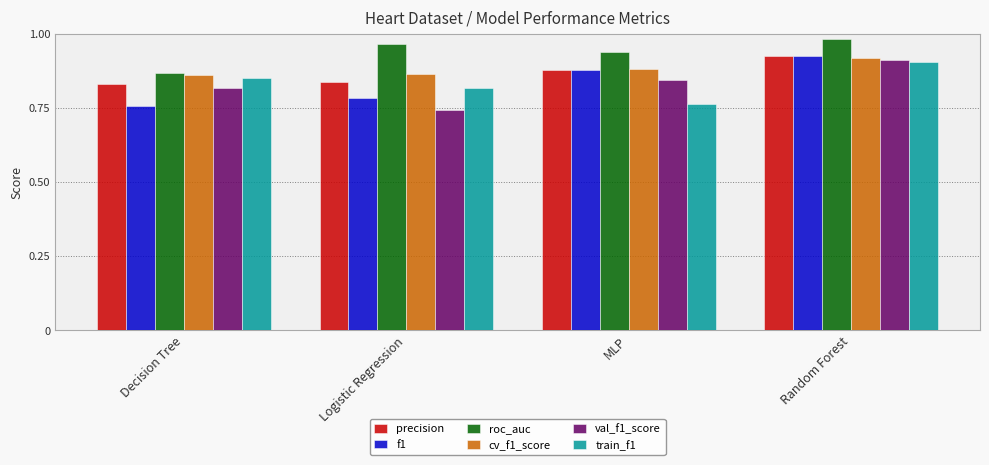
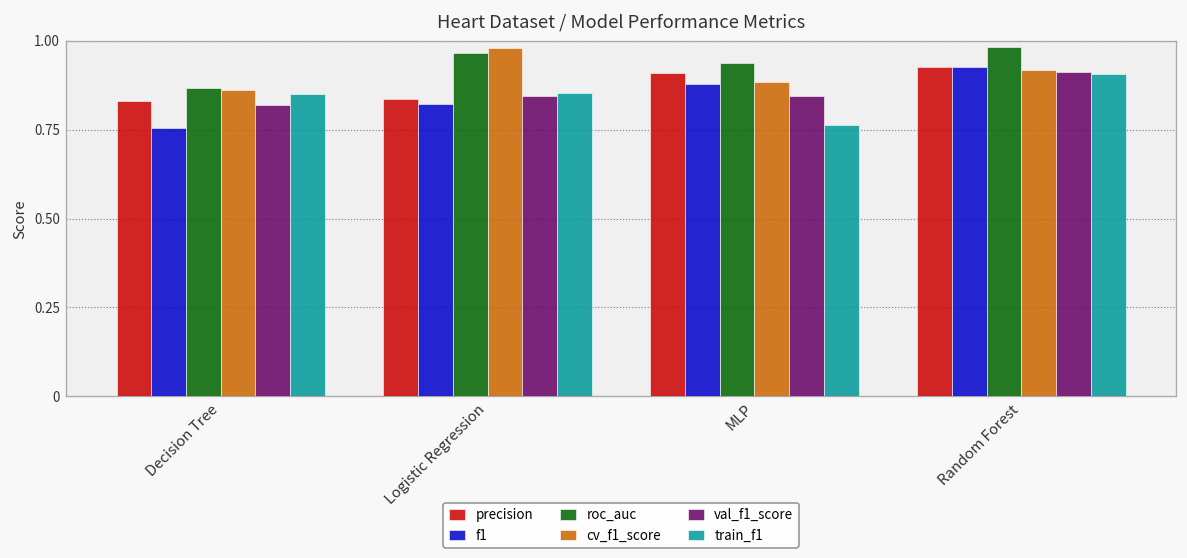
f1, Logistic Regression: 0.79 -> 0.82
cv_f1_score, Logistic Regression: 0.86 -> 0.98
val_f1_score, Logistic Regression: 0.74 -> 0.84
train_f1, Logistic Regression: 0.82 -> 0.85
precision, MLP: 0.88 -> 0.91
